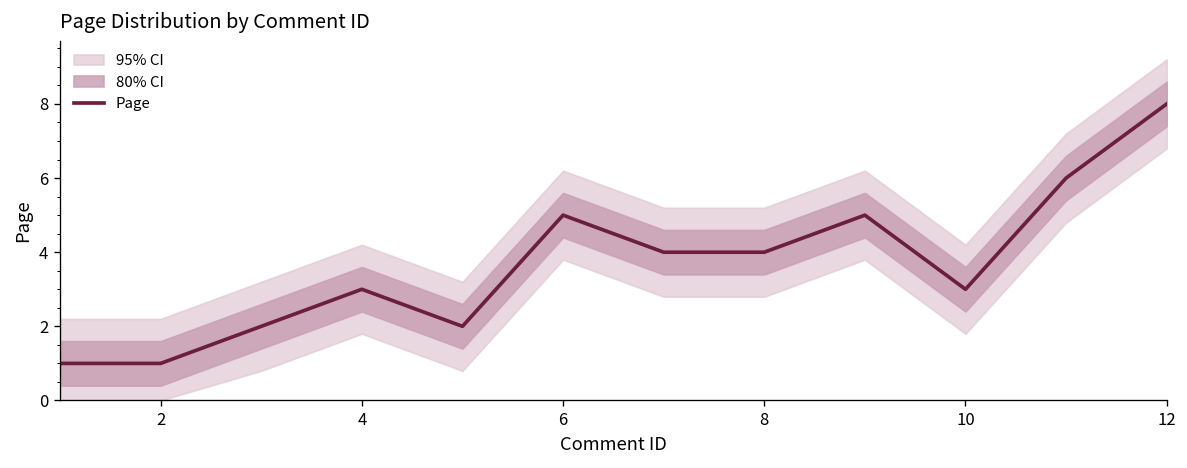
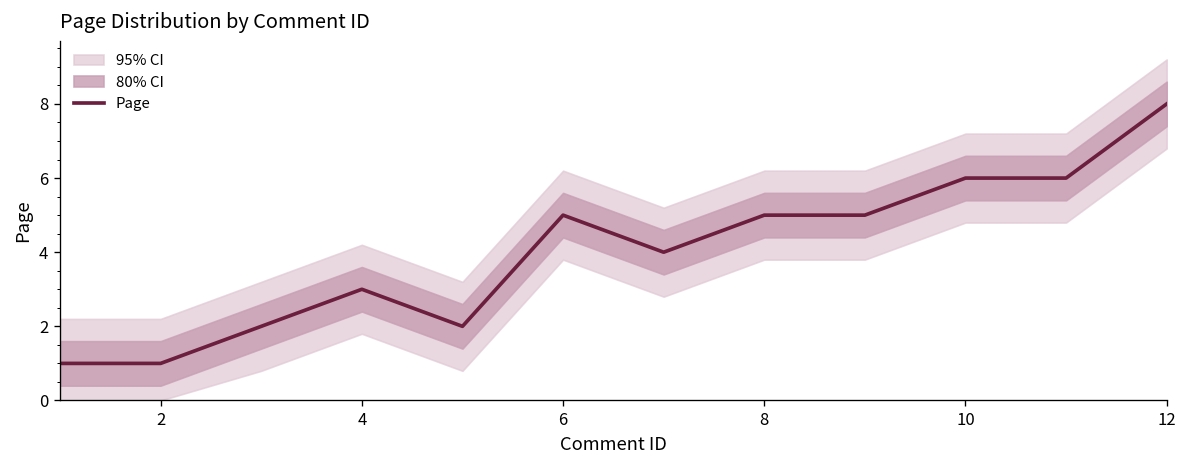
Page, 8: 4 -> 5
Page, 10: 3 -> 6
